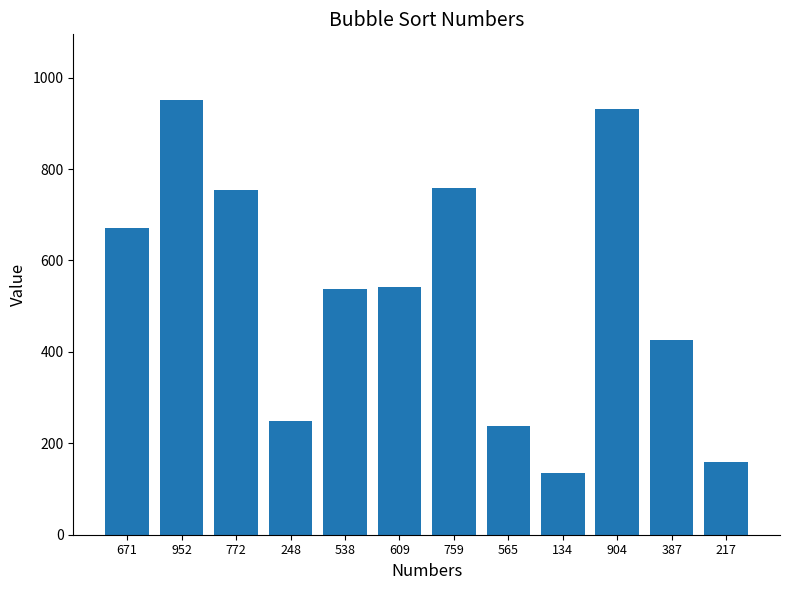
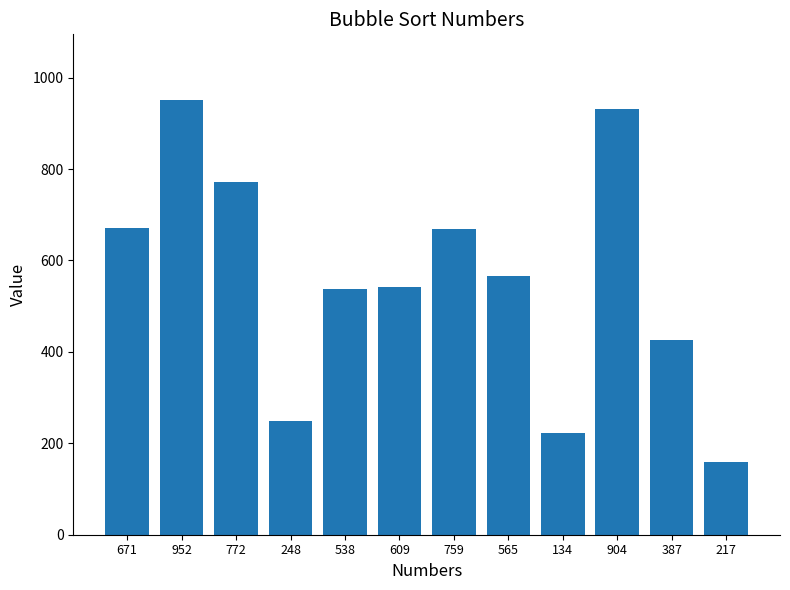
772: 750 -> 770
759: 760 -> 670
565: 240 -> 570
134: 130 -> 220
